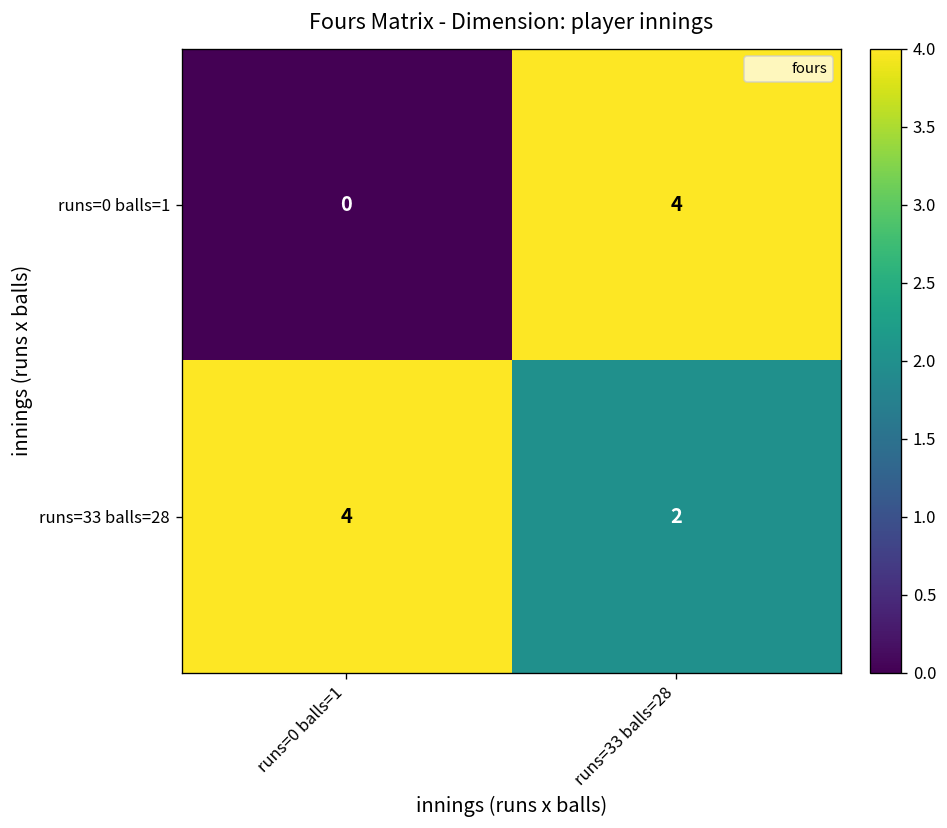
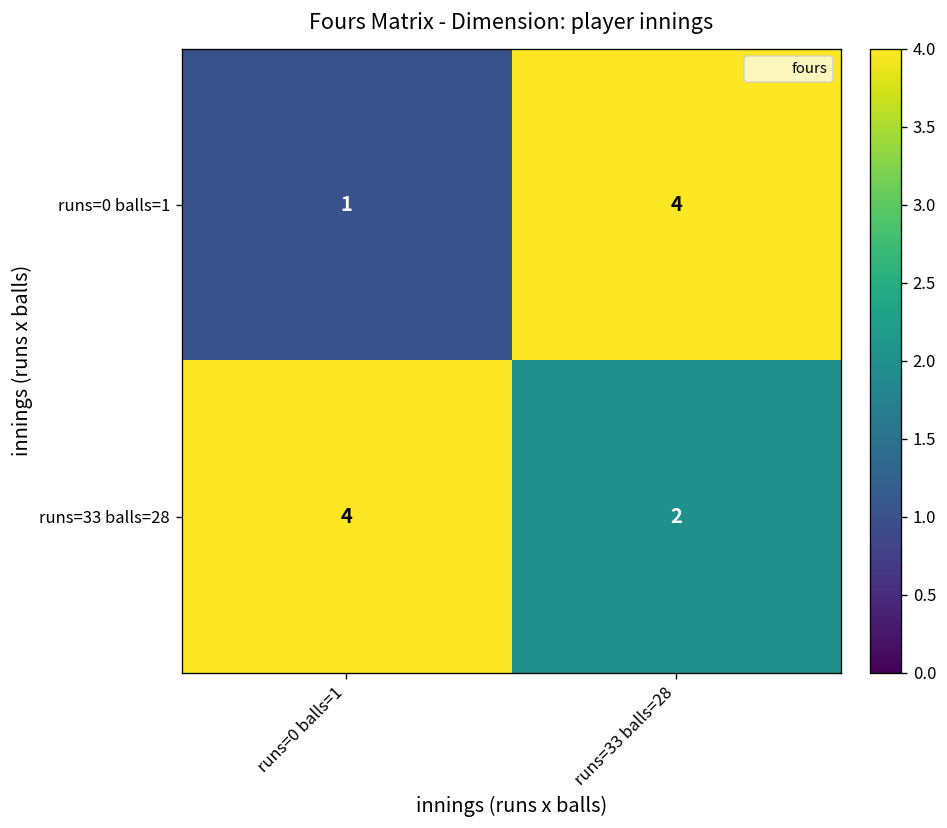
runs=0 balls=1, runs=0 balls=1: 0 -> 1
